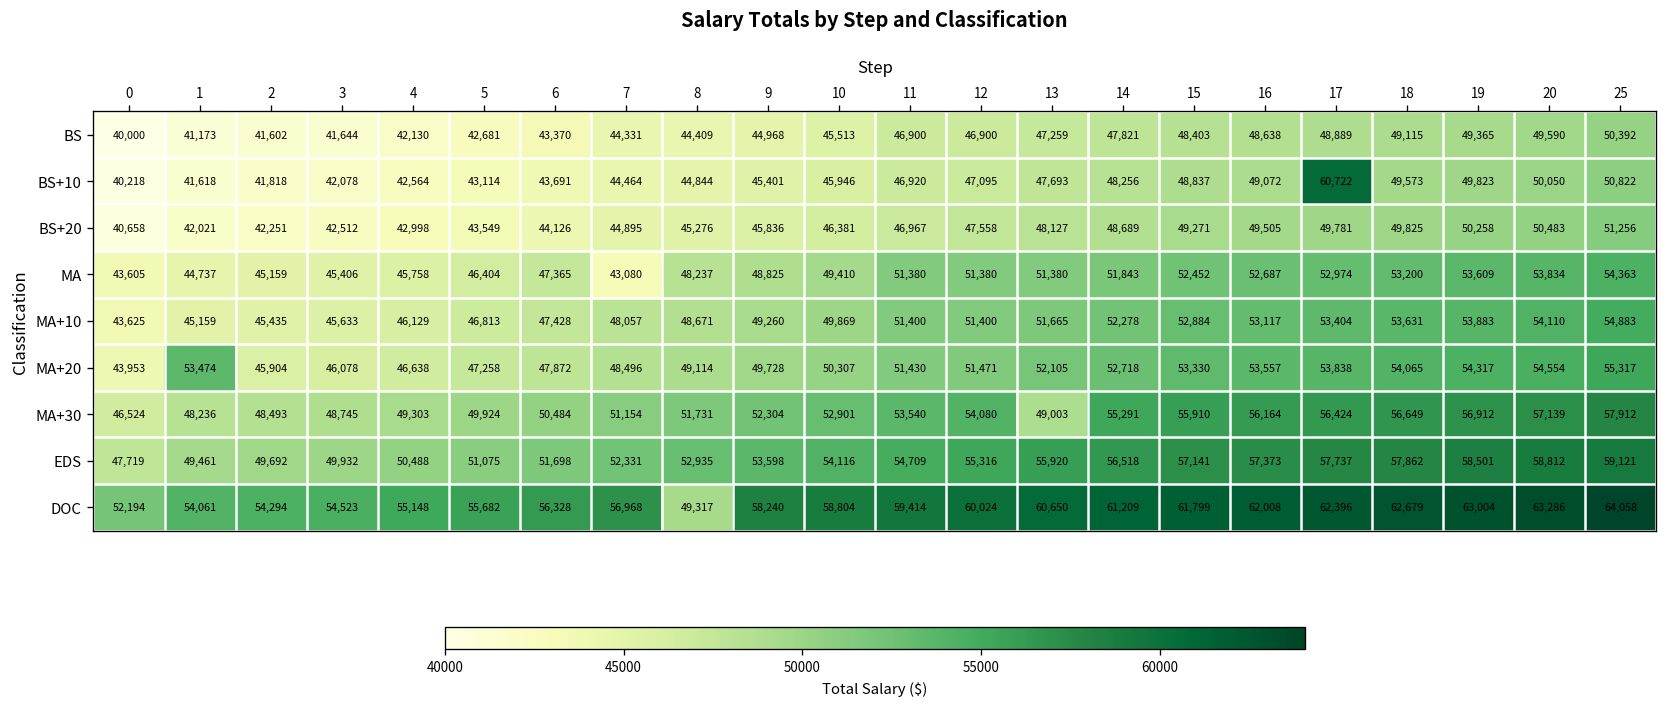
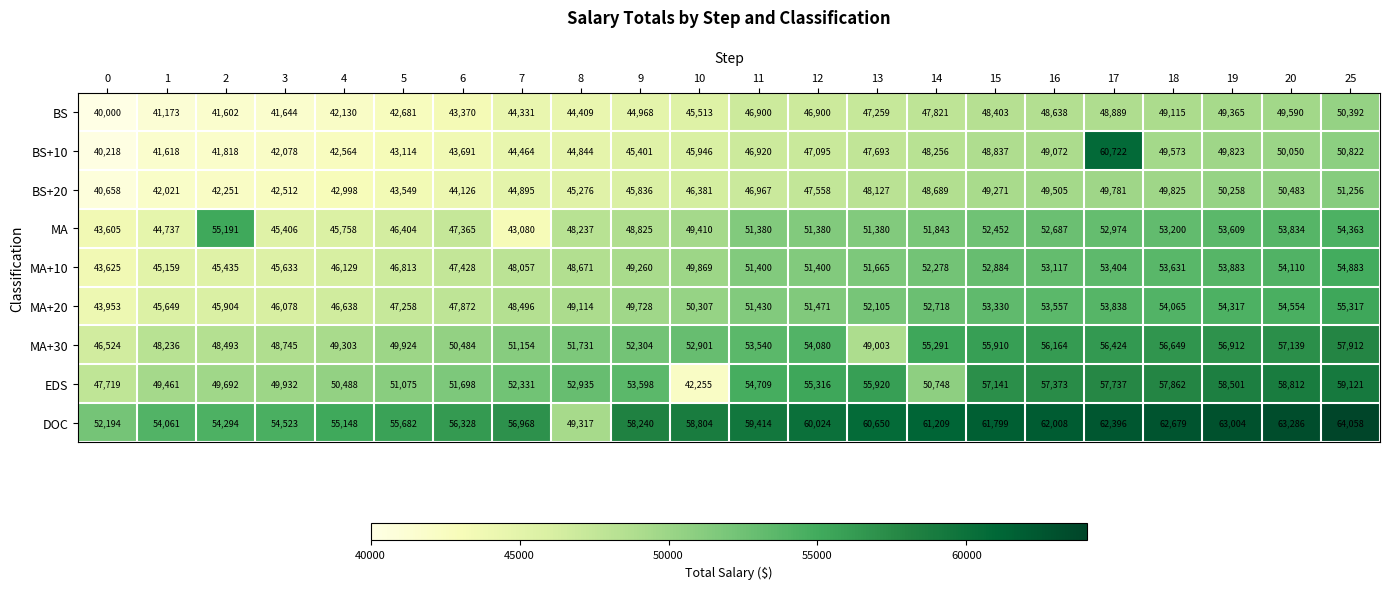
MA, 2: 45,159 -> 55,191
MA+20, 1: 53,474 -> 45,649
EDS, 10: 54,116 -> 42,255
EDS, 14: 56,518 -> 50,748
